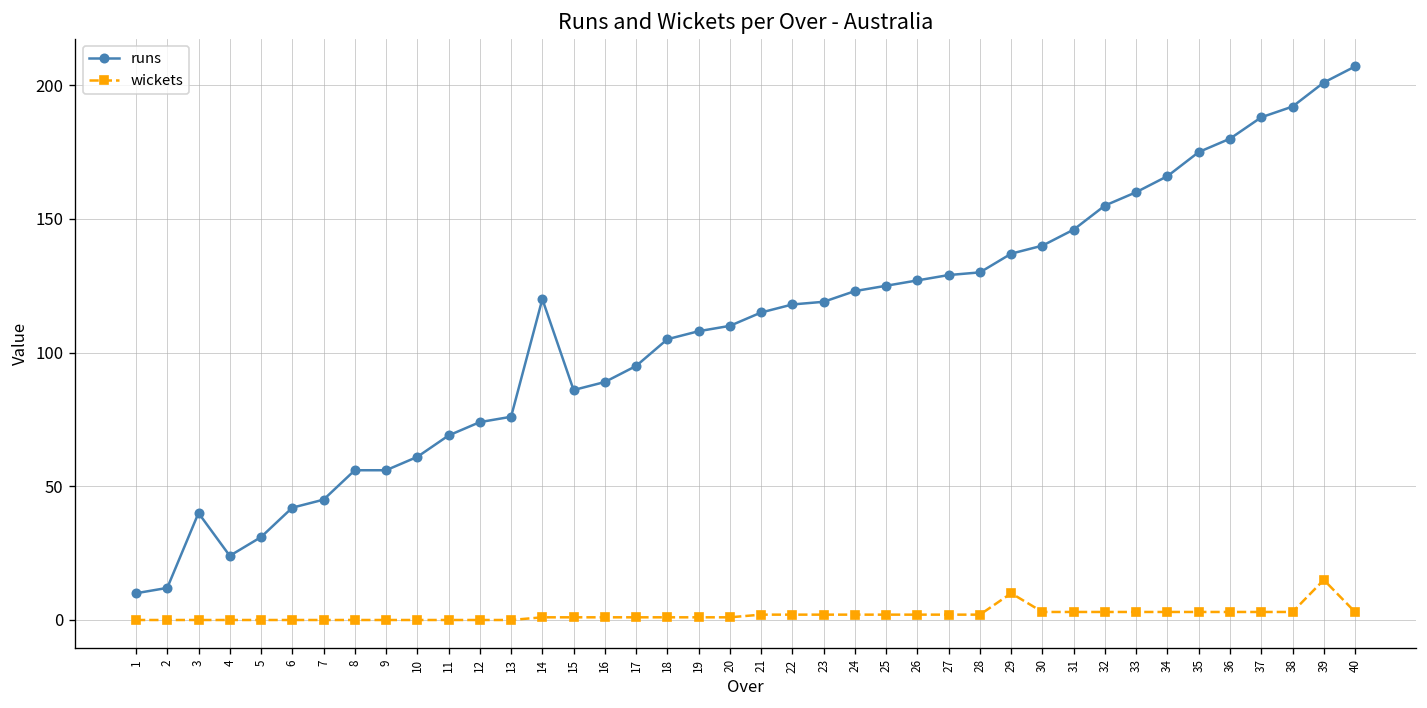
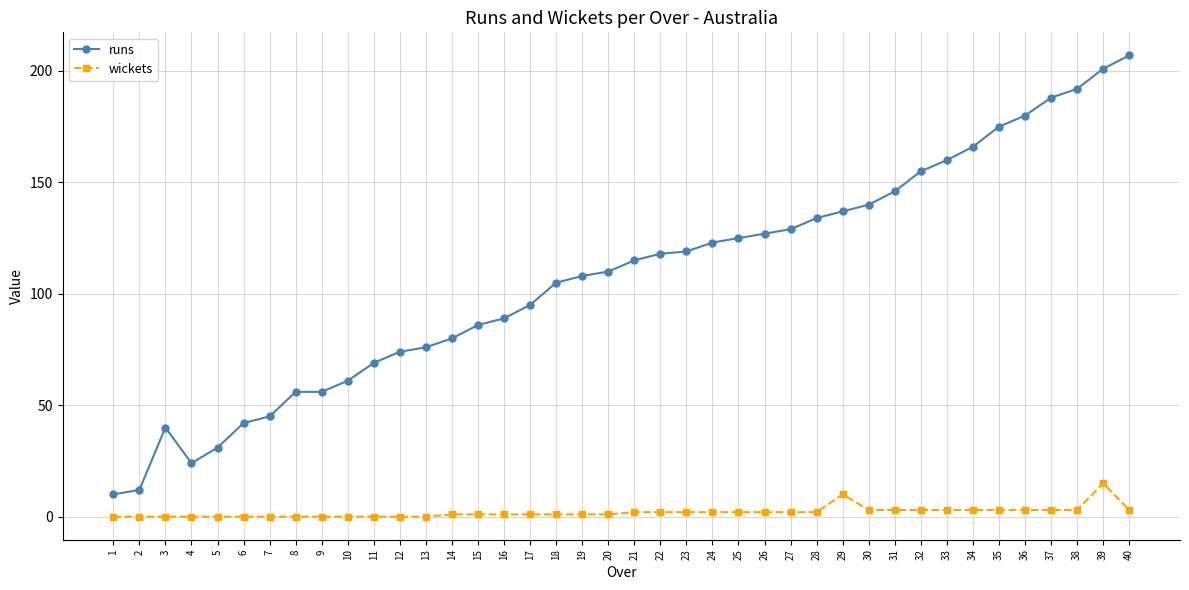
runs, 14: 120 -> 80
runs, 28: 130 -> 134
